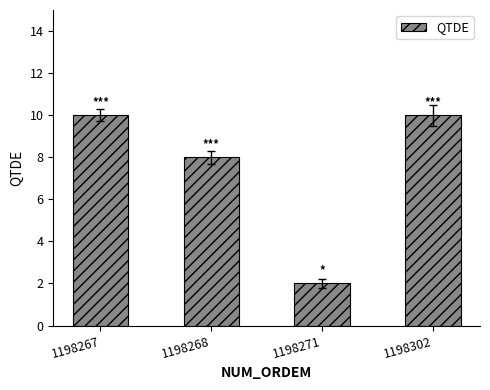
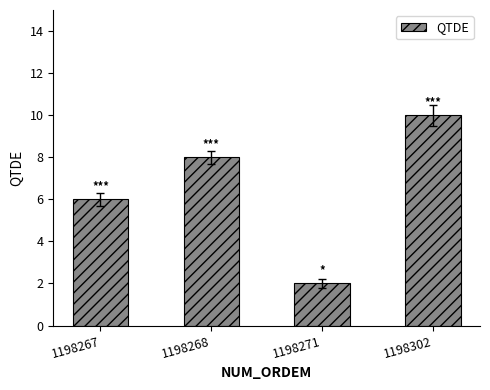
QTDE, 1198267: 10 -> 6
